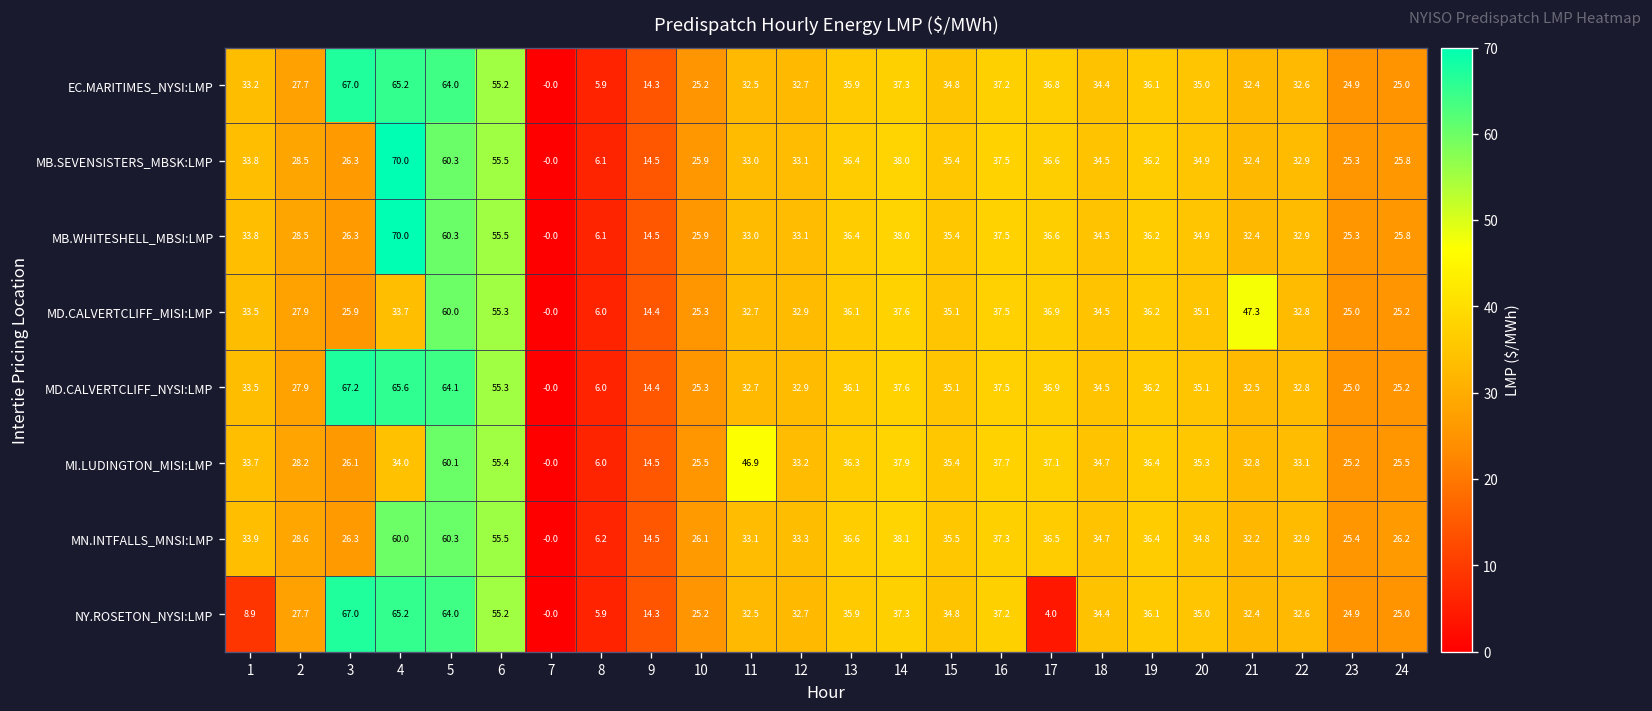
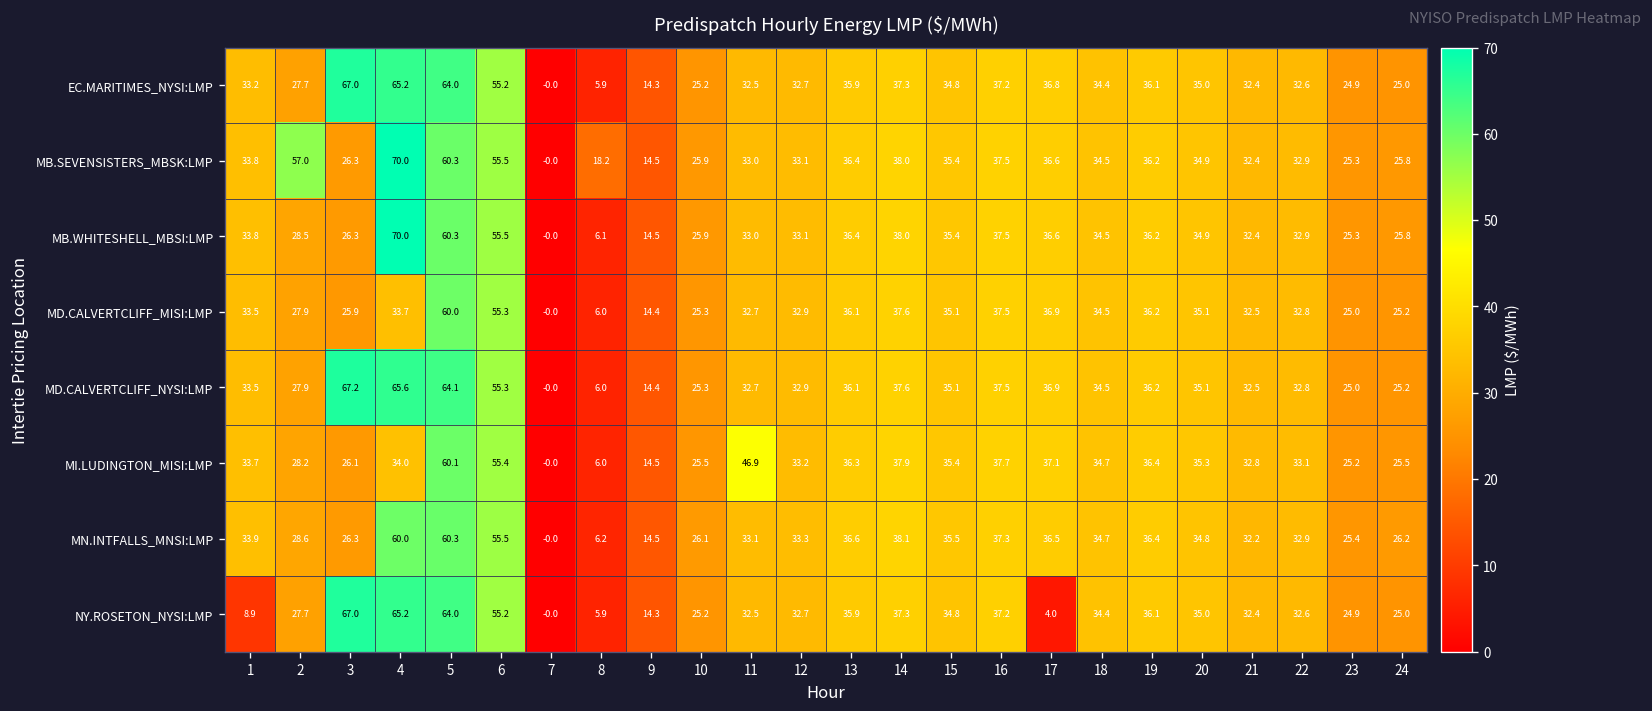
MB.SEVENSISTERS_MBSK:LMP, 2: 28.5 -> 57.0
MB.SEVENSISTERS_MBSK:LMP, 8: 6.1 -> 18.2
MD.CALVERTCLIFF_MISI:LMP, 21: 47.3 -> 32.5
